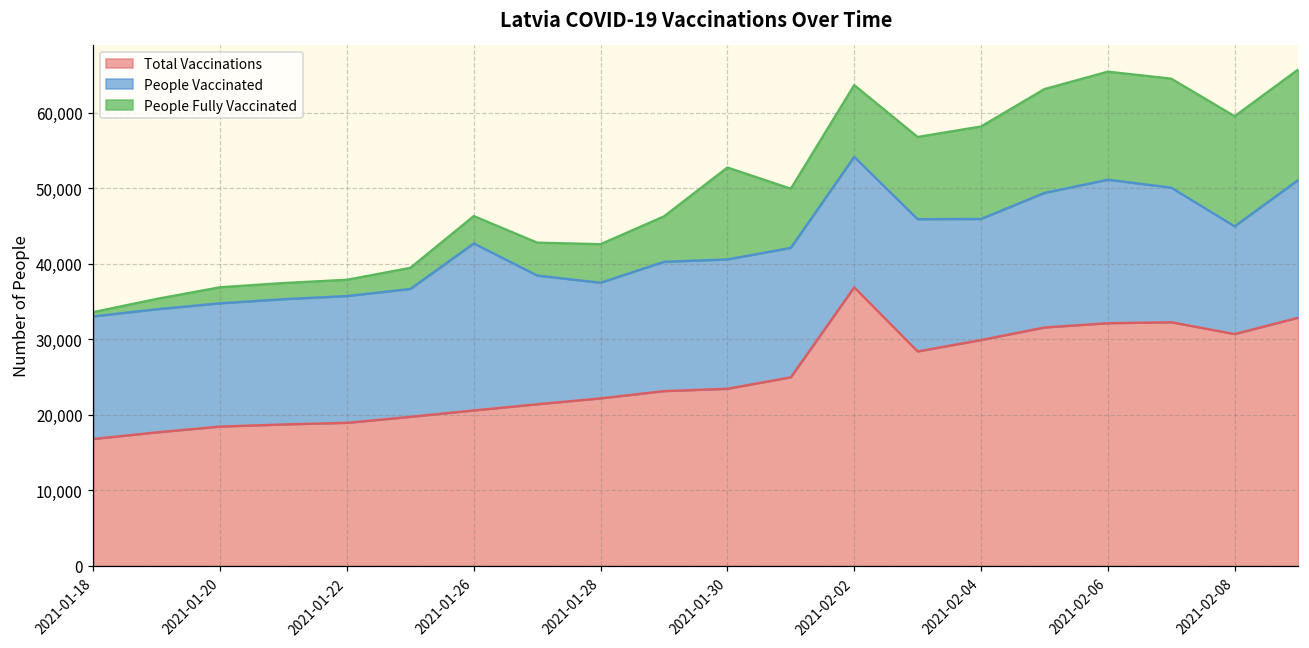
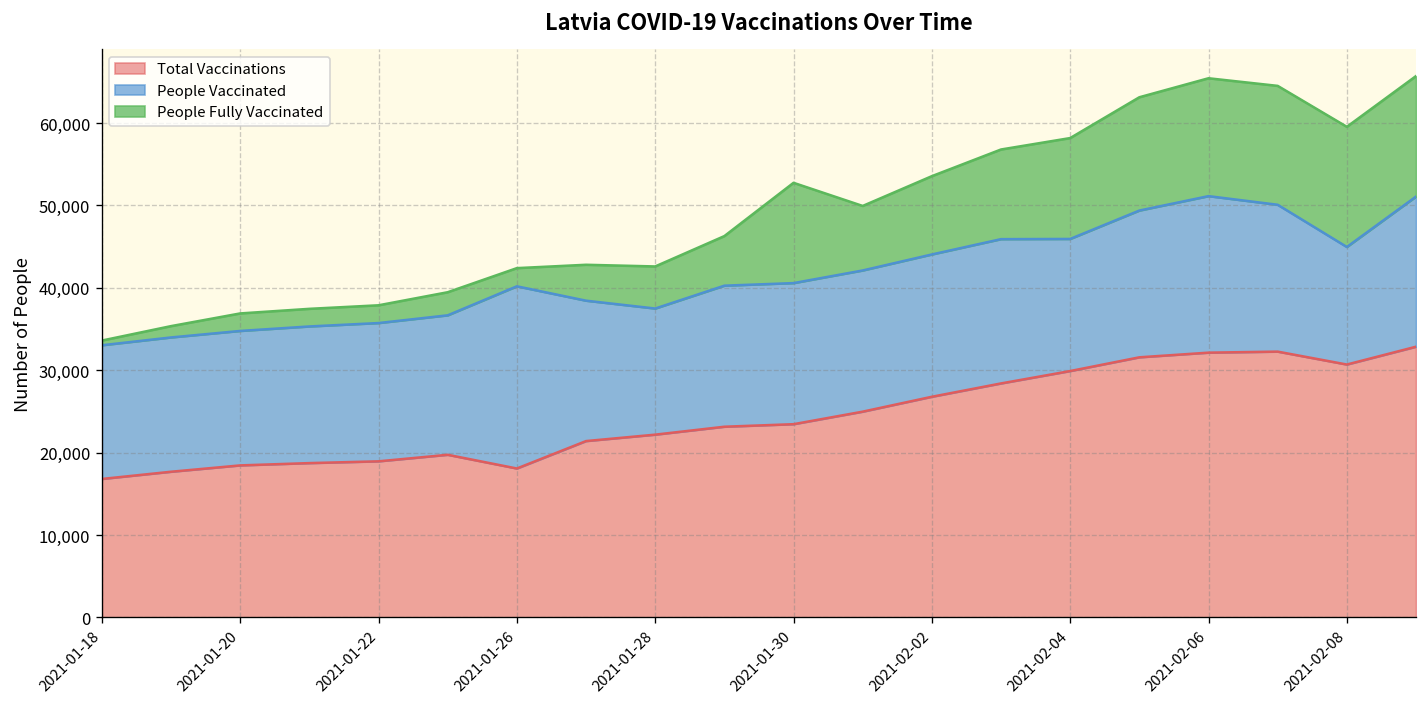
Total Vaccinations, 2021-01-26: 21,000 -> 18,000
People Fully Vaccinated, 2021-01-26: 4,000 -> 2,000
Total Vaccinations, 2021-02-02: 37,000 -> 27,000
